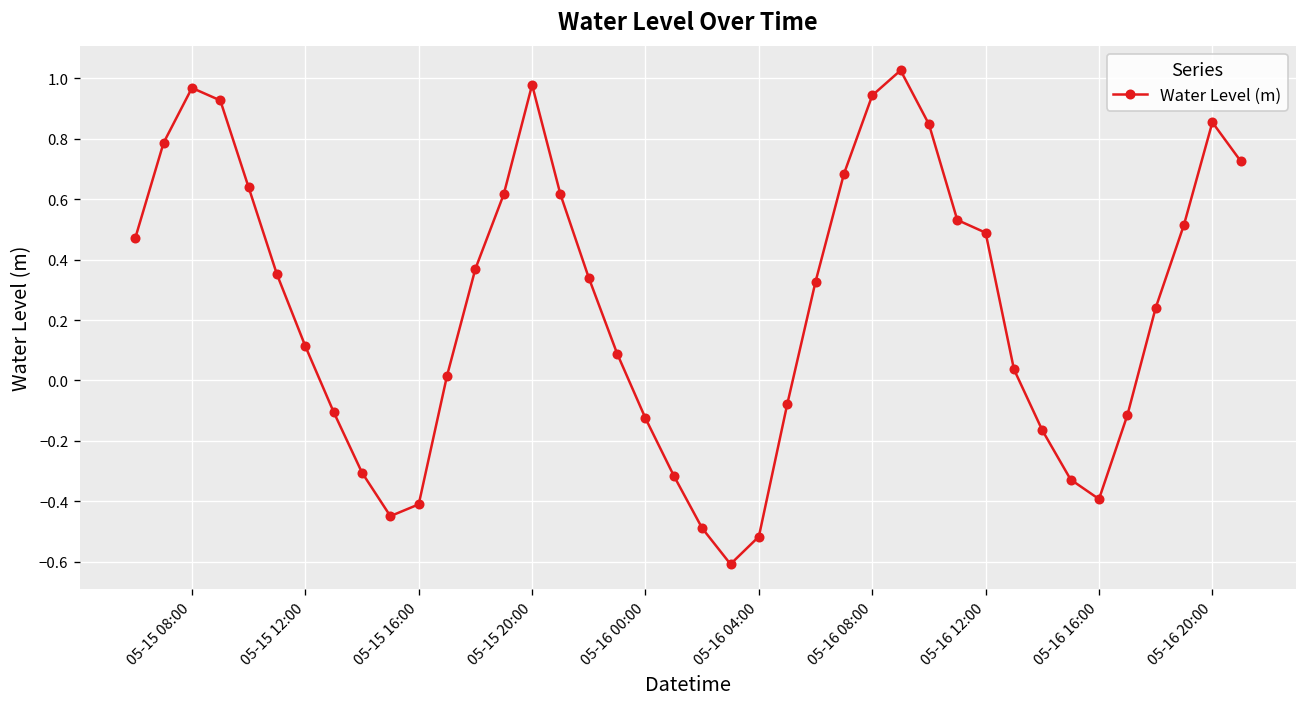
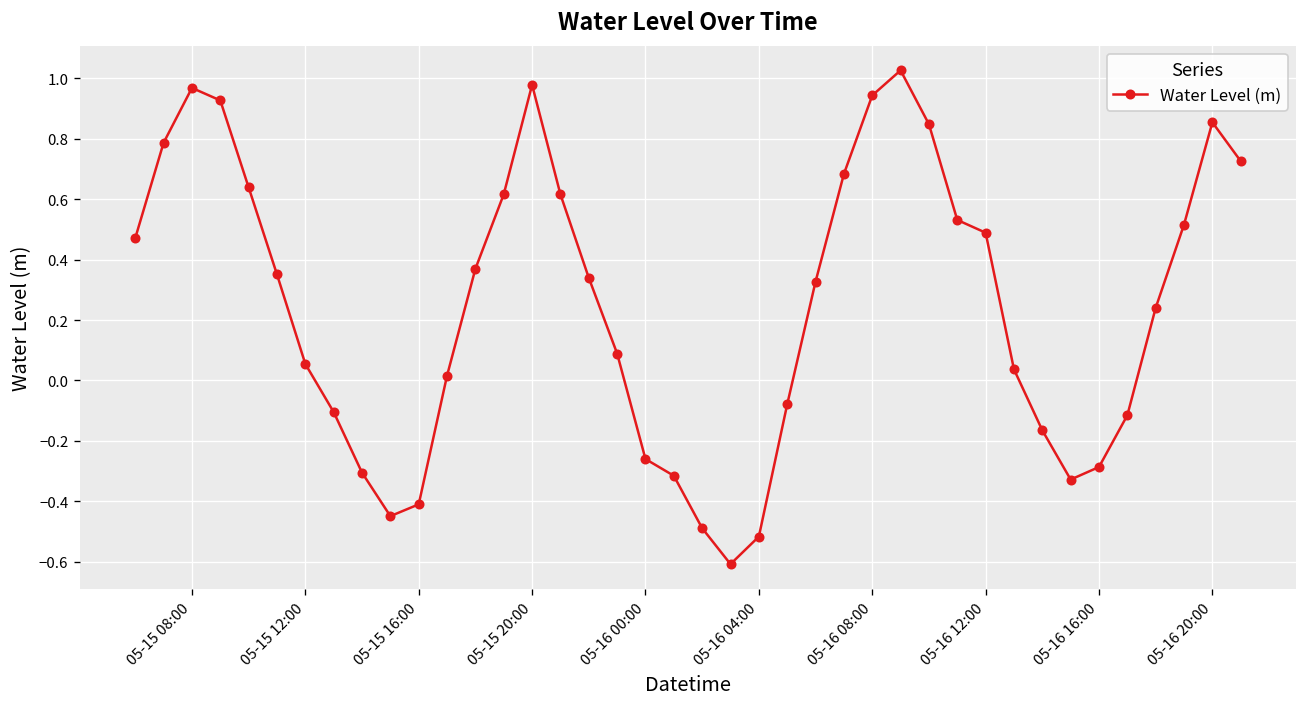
05-15 12:00: 0.11 -> 0.05
05-16 00:00: -0.13 -> -0.26
05-16 16:00: -0.39 -> -0.29
